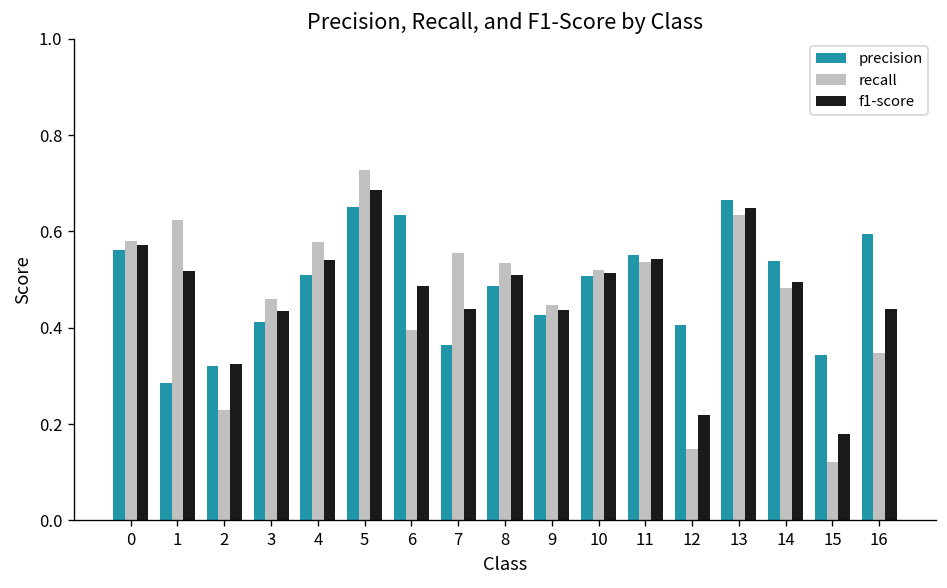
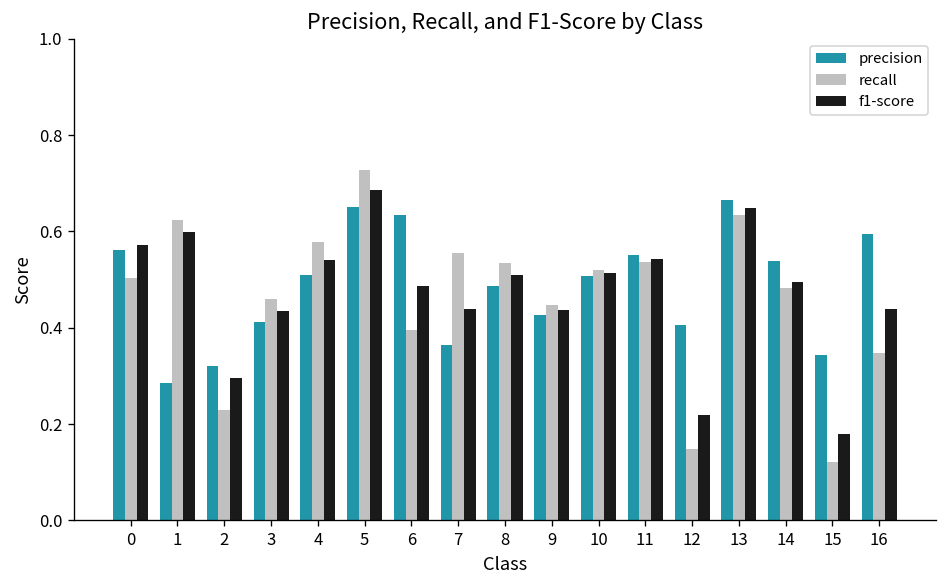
recall, 0: 0.58 -> 0.50
f1-score, 1: 0.52 -> 0.60
f1-score, 2: 0.33 -> 0.30
